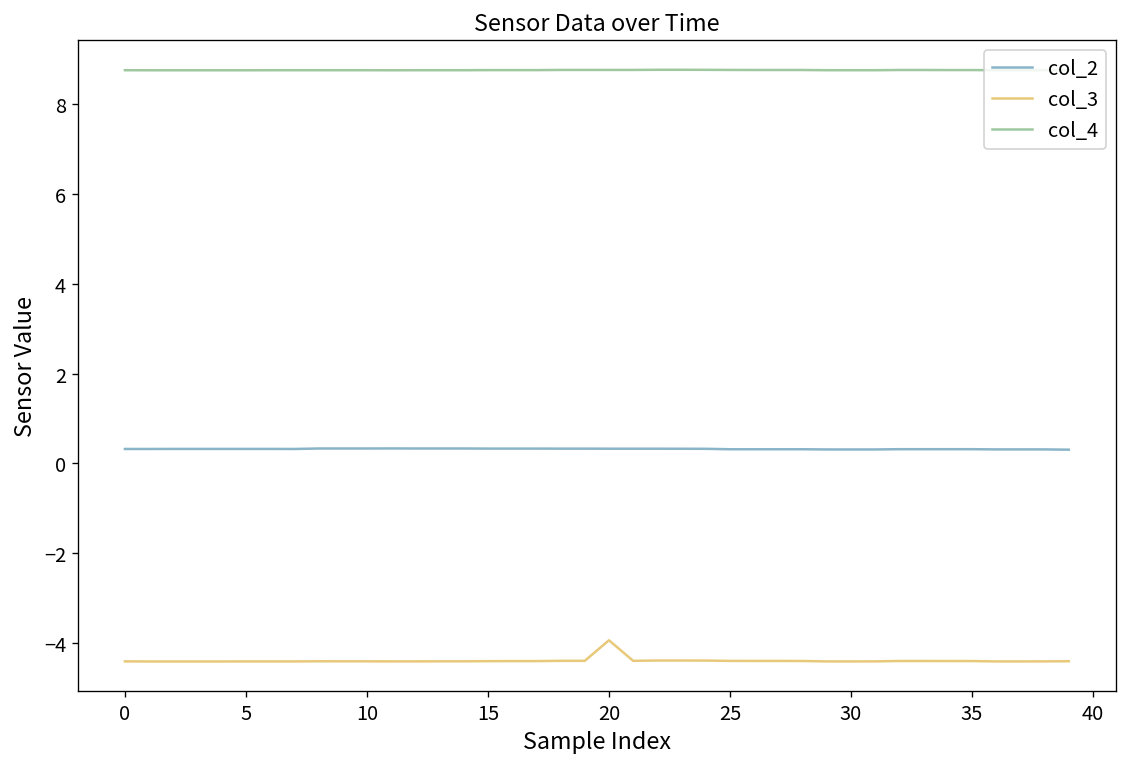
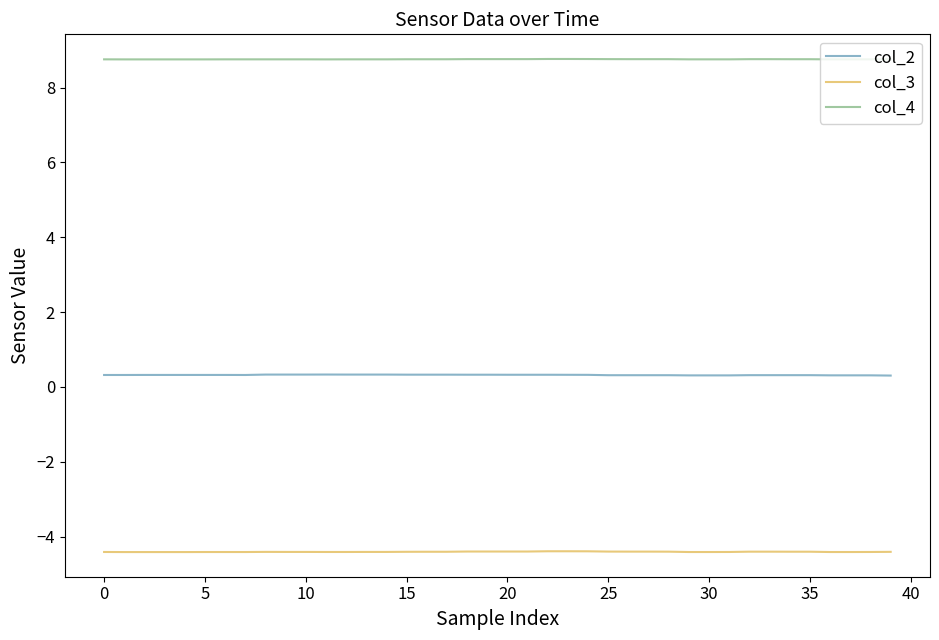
col_3, 20: -3.9 -> -4.4
